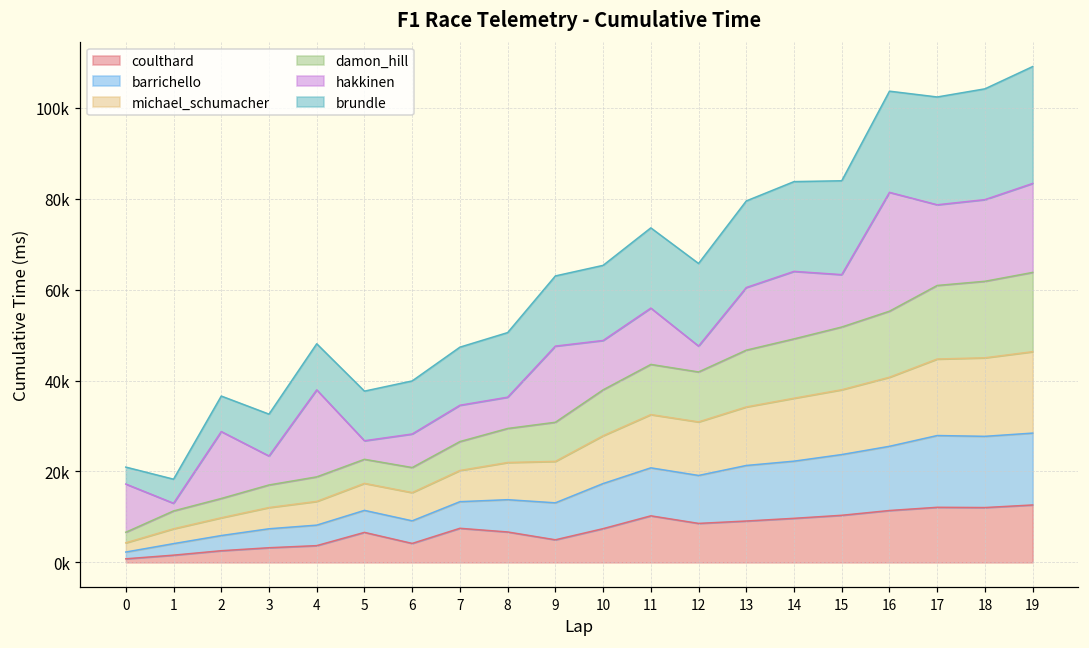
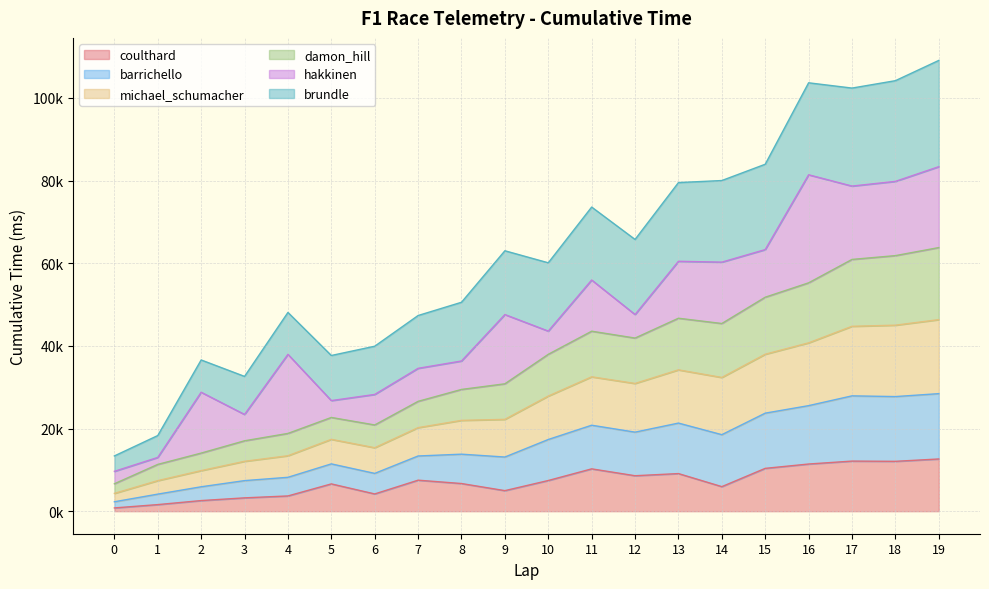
hakkinen, 0: 11000 -> 3000
hakkinen, 10: 11000 -> 6000
coulthard, 14: 10000 -> 6000
